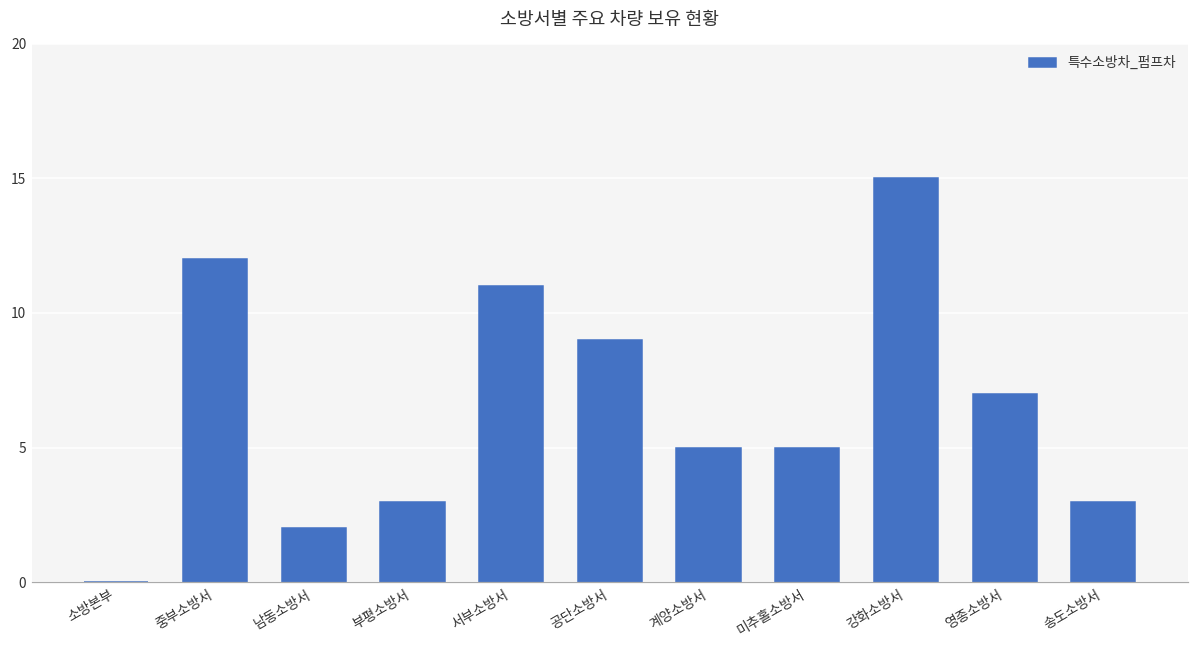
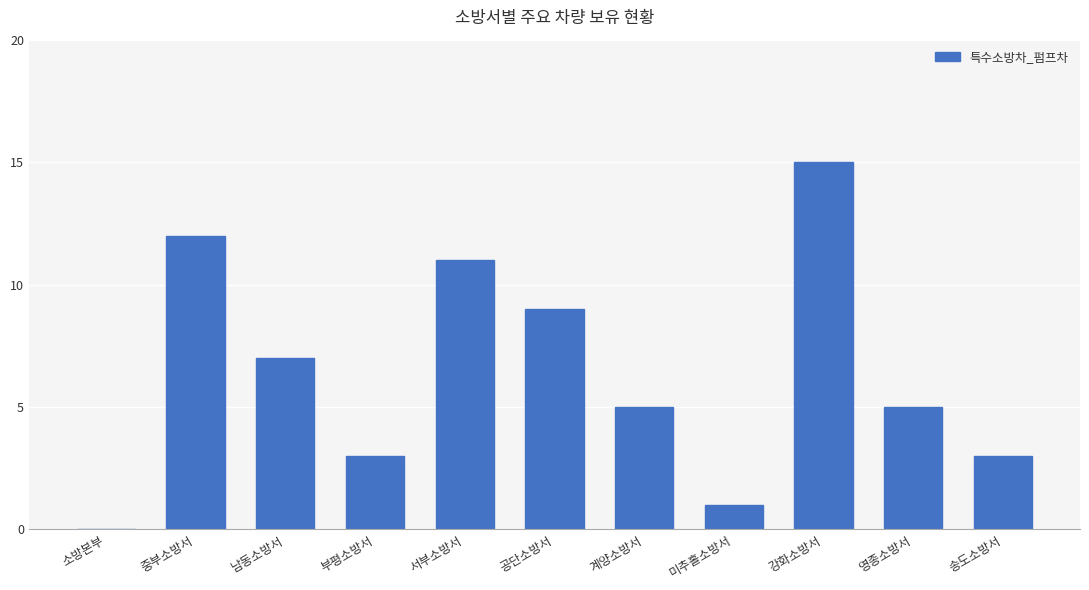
남동소방서: 2 -> 7
미추홀소방서: 5 -> 1
영종소방서: 7 -> 5
